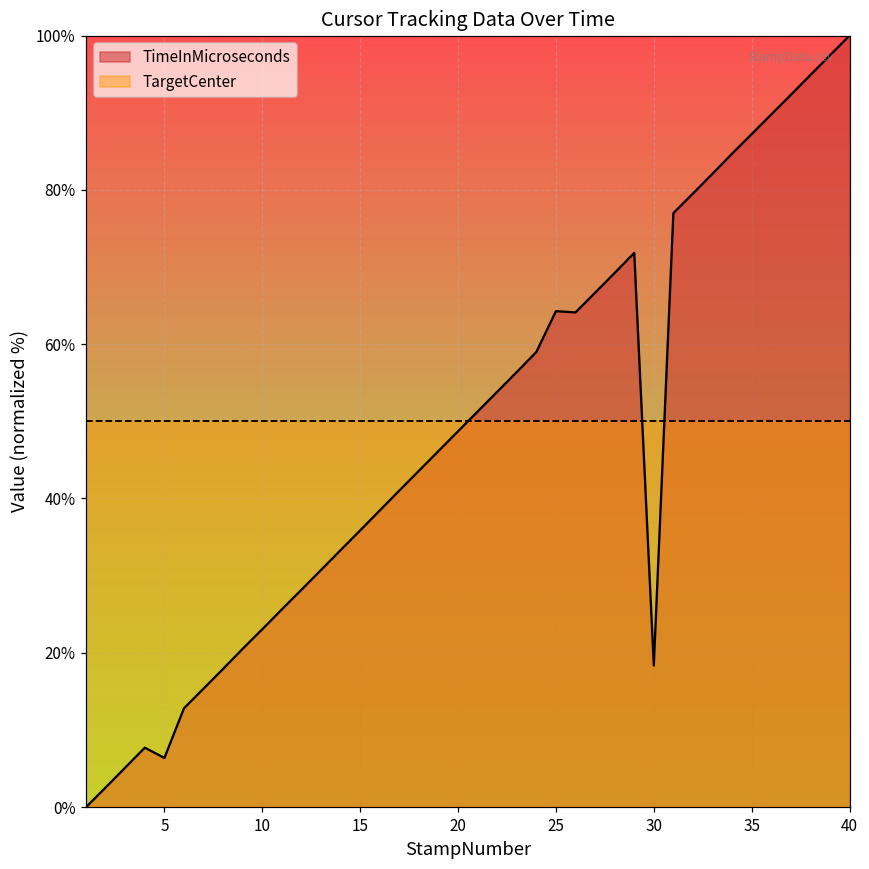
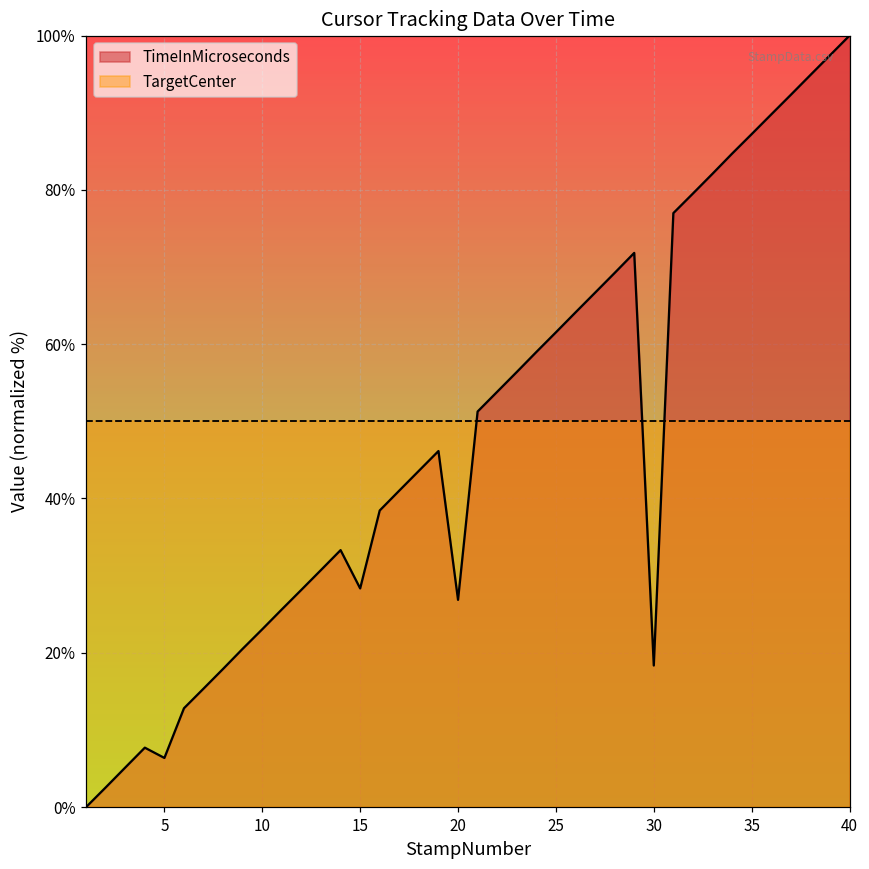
TimeInMicroseconds, 15: 36% -> 28%
TimeInMicroseconds, 20: 49% -> 27%
TimeInMicroseconds, 25: 64% -> 62%
